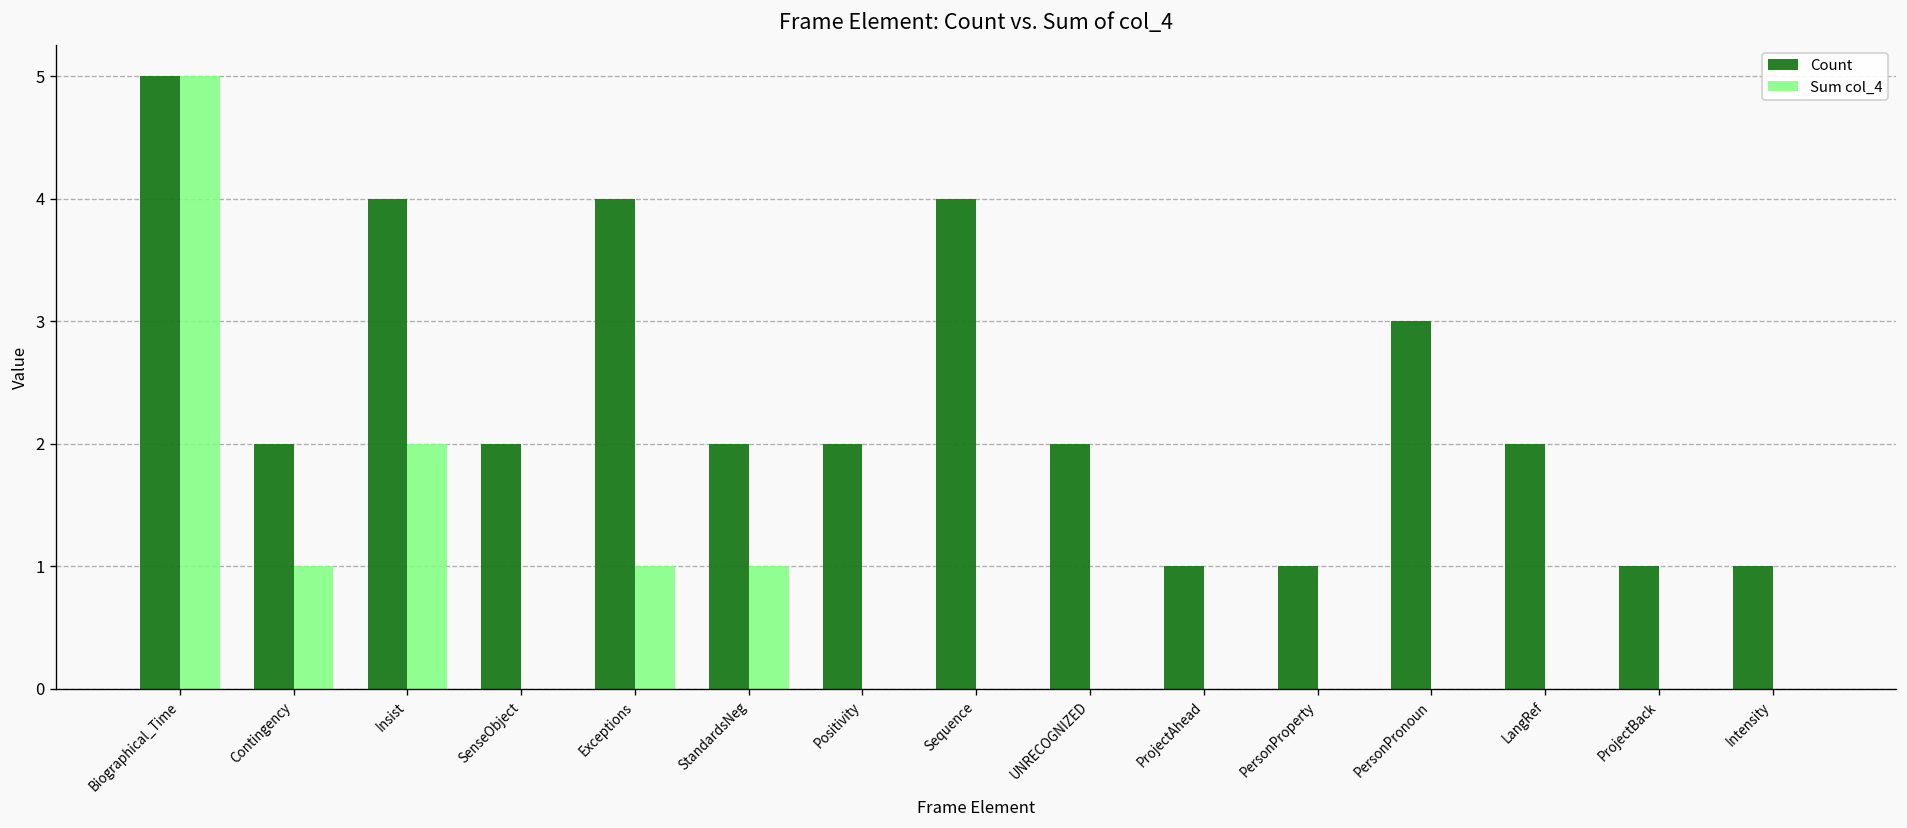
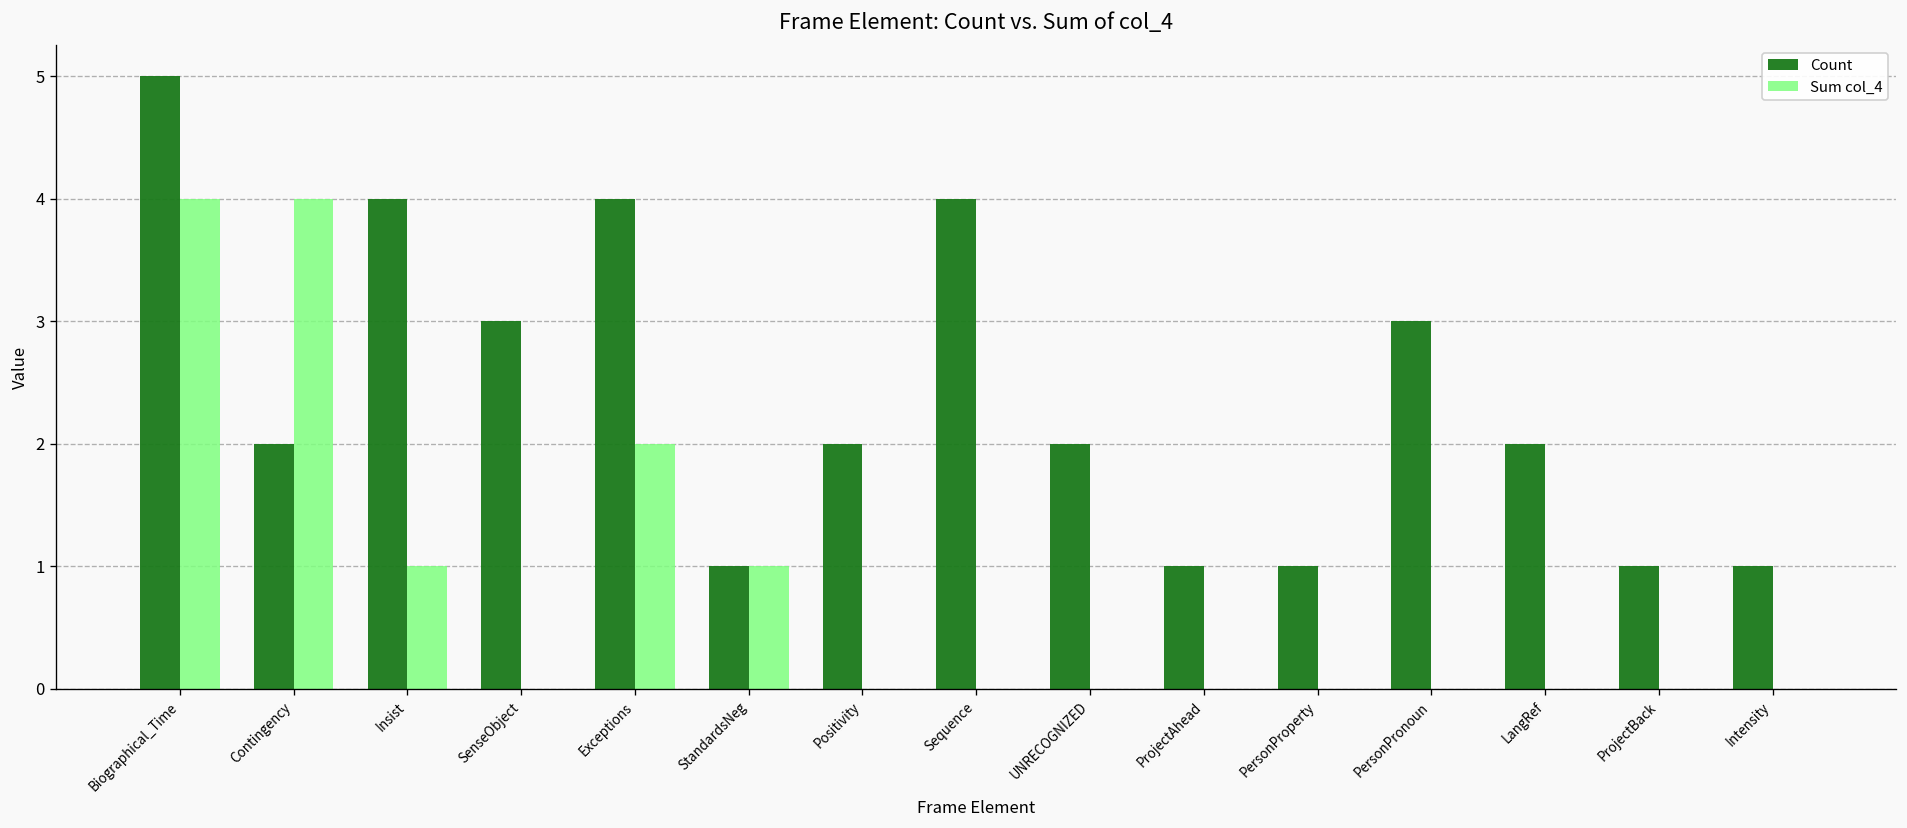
Sum col_4, Biographical_Time: 5 -> 4
Sum col_4, Contingency: 1 -> 4
Sum col_4, Insist: 2 -> 1
Count, SenseObject: 2 -> 3
Sum col_4, Exceptions: 1 -> 2
Count, StandardsNeg: 2 -> 1
